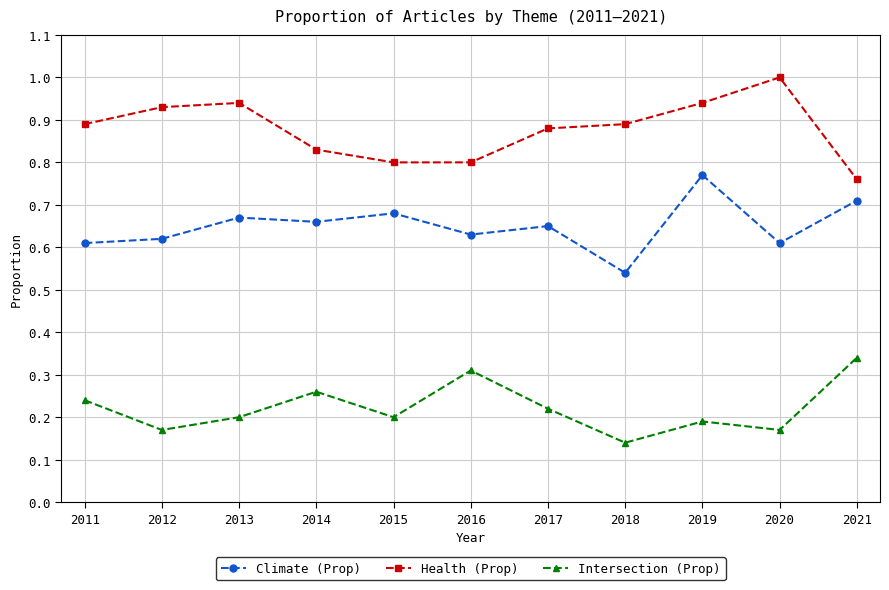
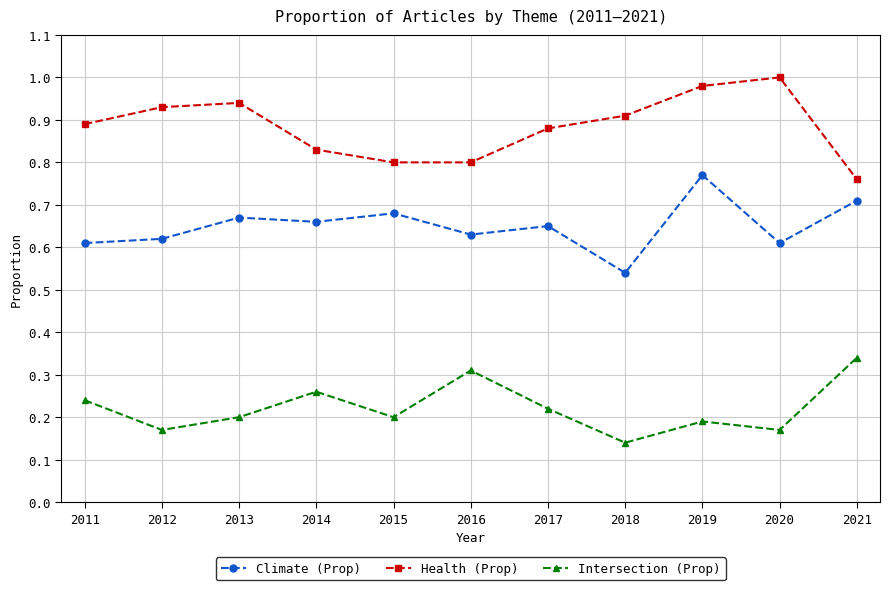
Health (Prop), 2018: 0.89 -> 0.91
Health (Prop), 2019: 0.94 -> 0.98
